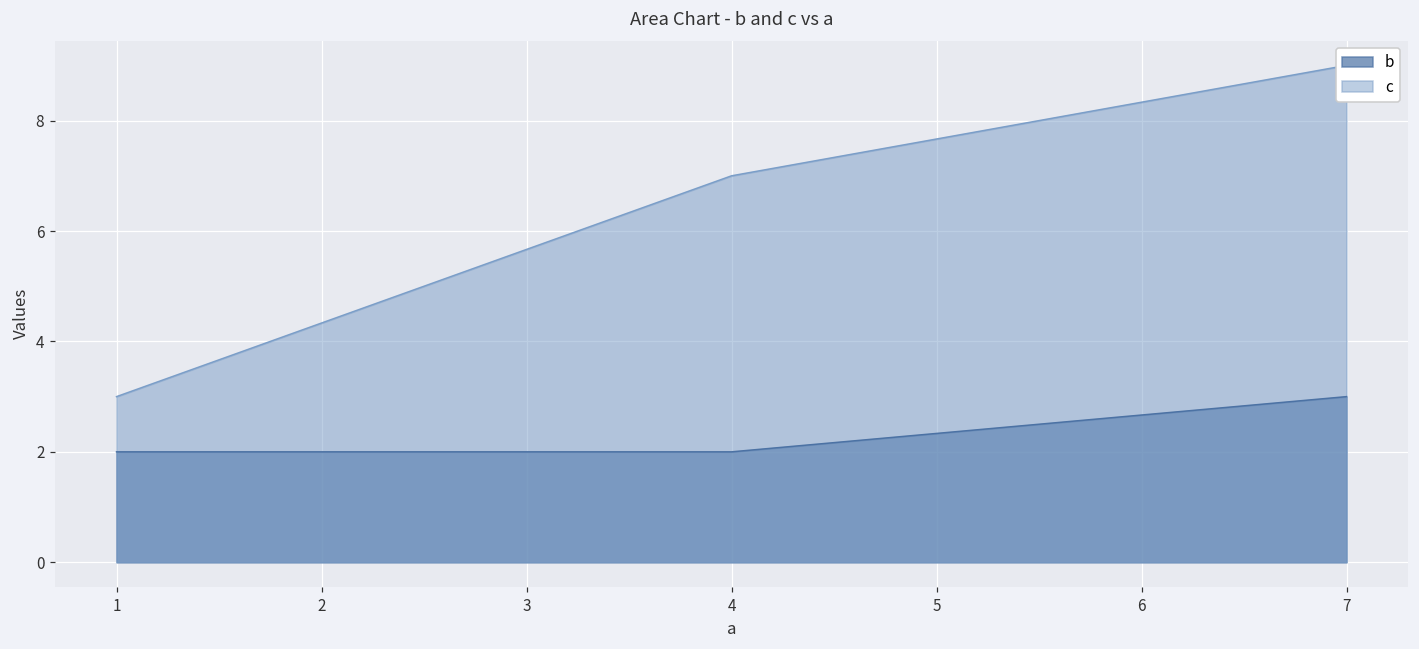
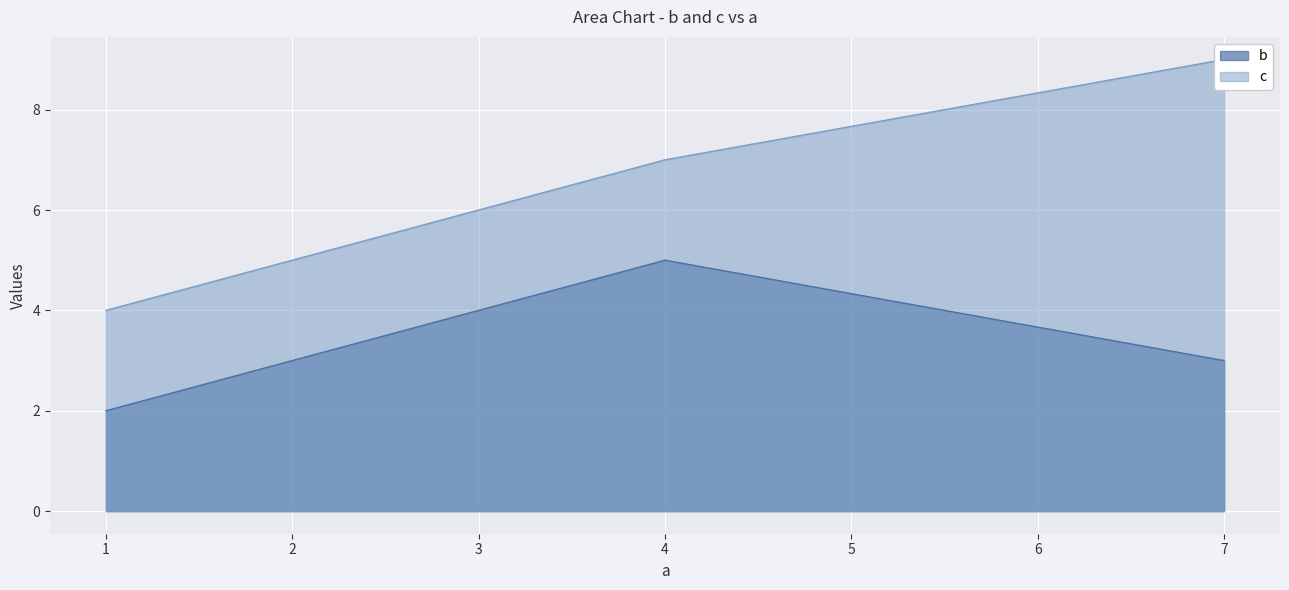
c, 1: 3 -> 4
b, 4: 2 -> 5
